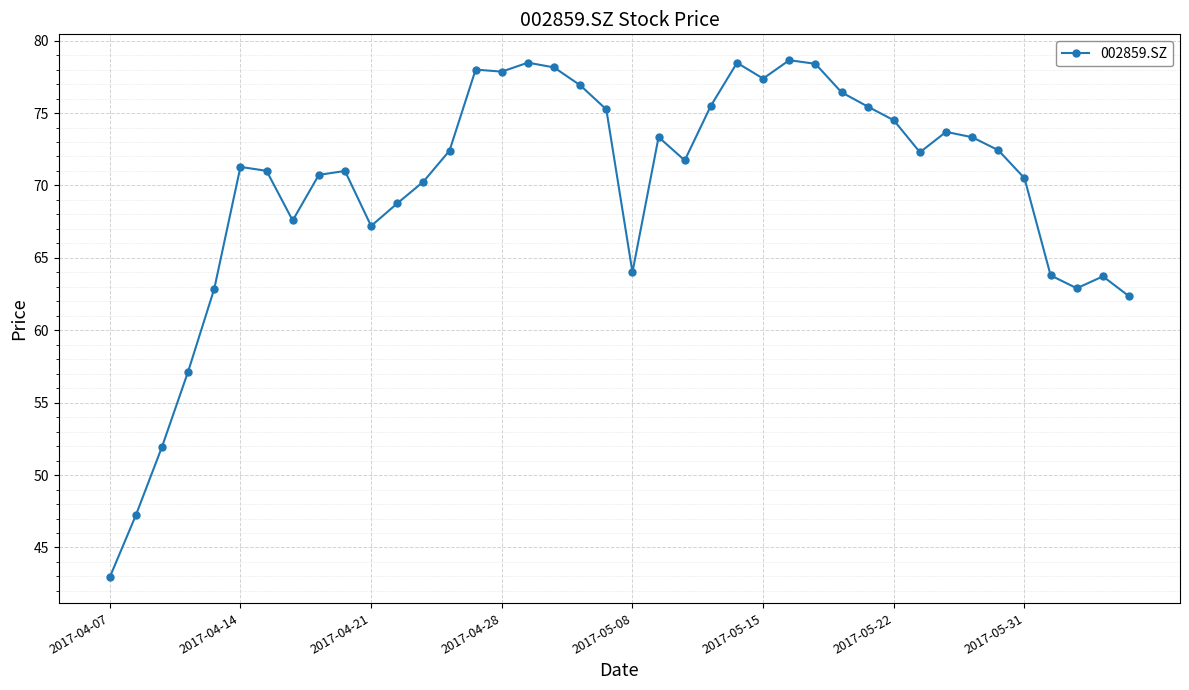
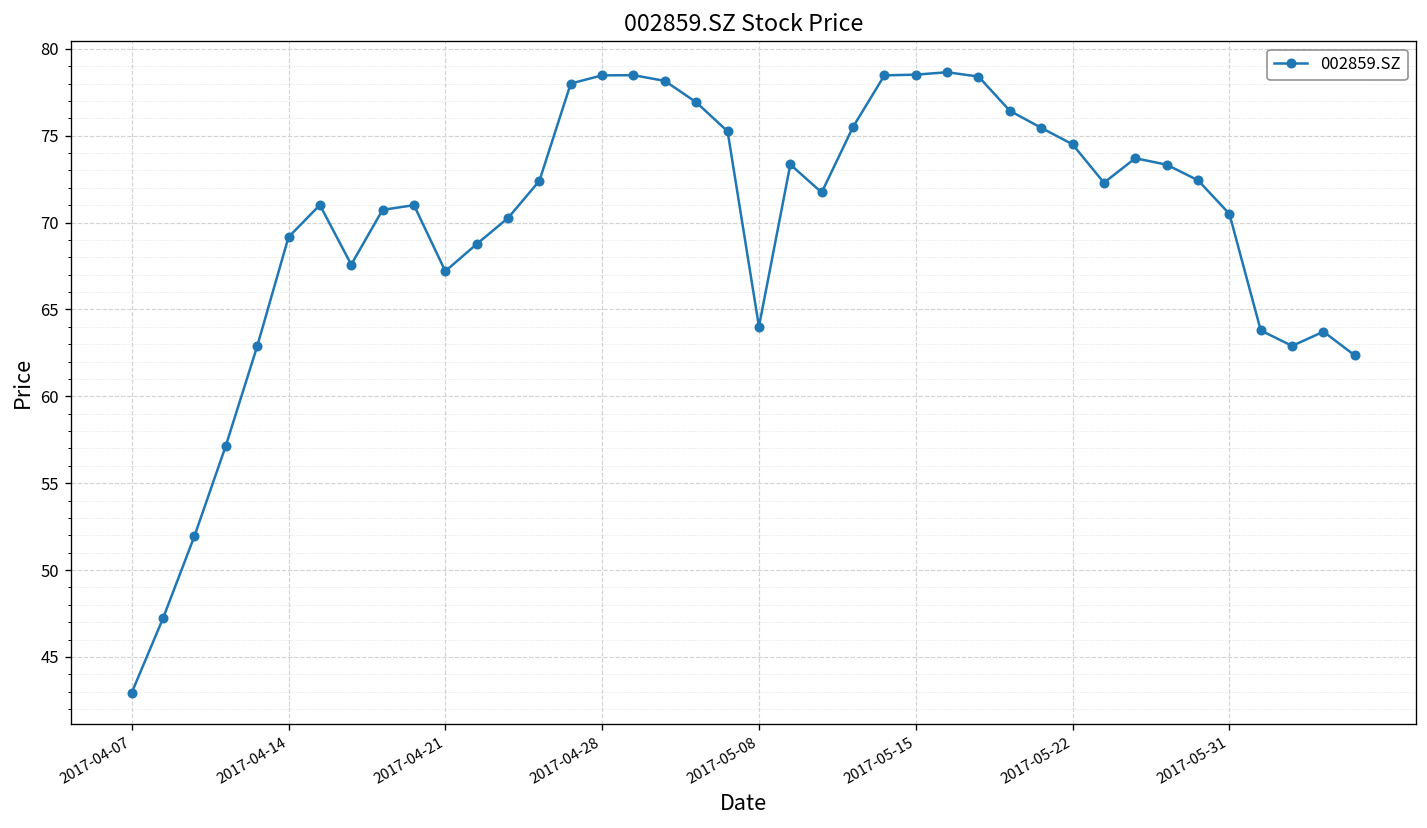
2017-04-14: 71.3 -> 69.2
2017-04-28: 77.9 -> 78.5
2017-05-15: 77.4 -> 78.5
